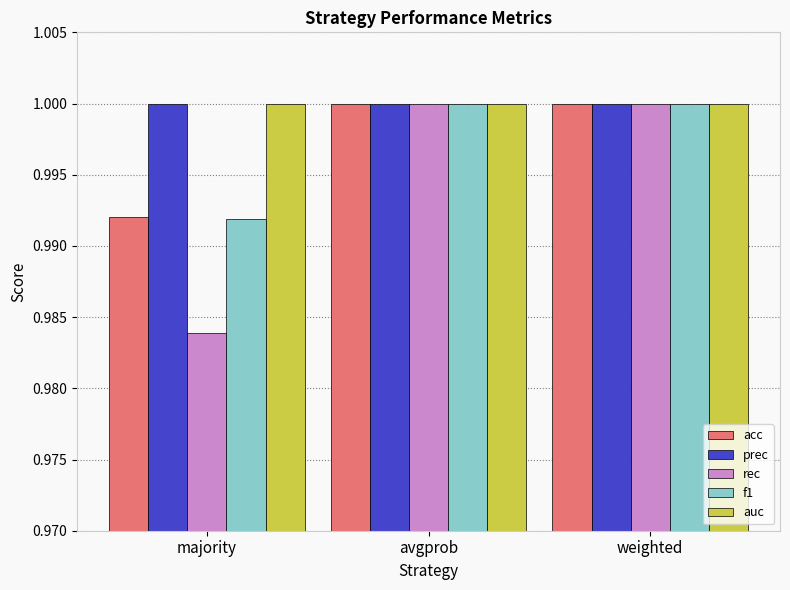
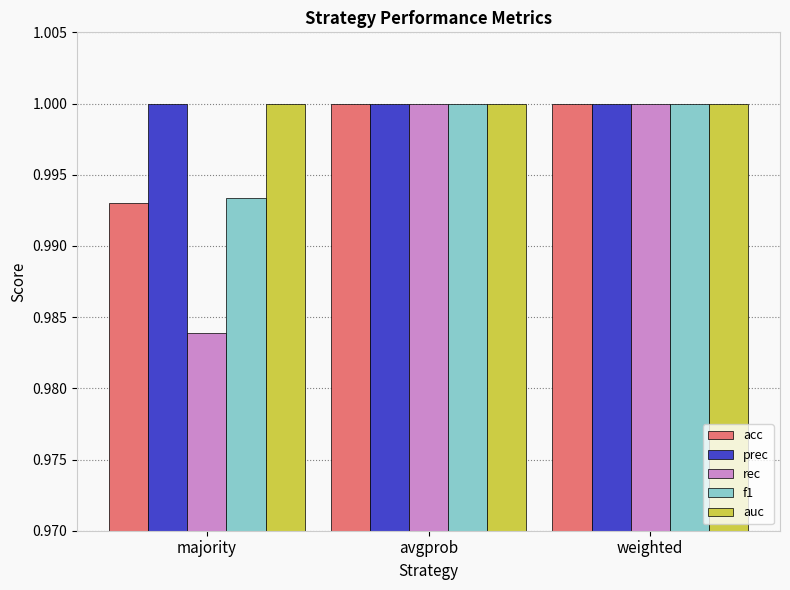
acc, majority: 0.992 -> 0.993
f1, majority: 0.9919 -> 0.9934
